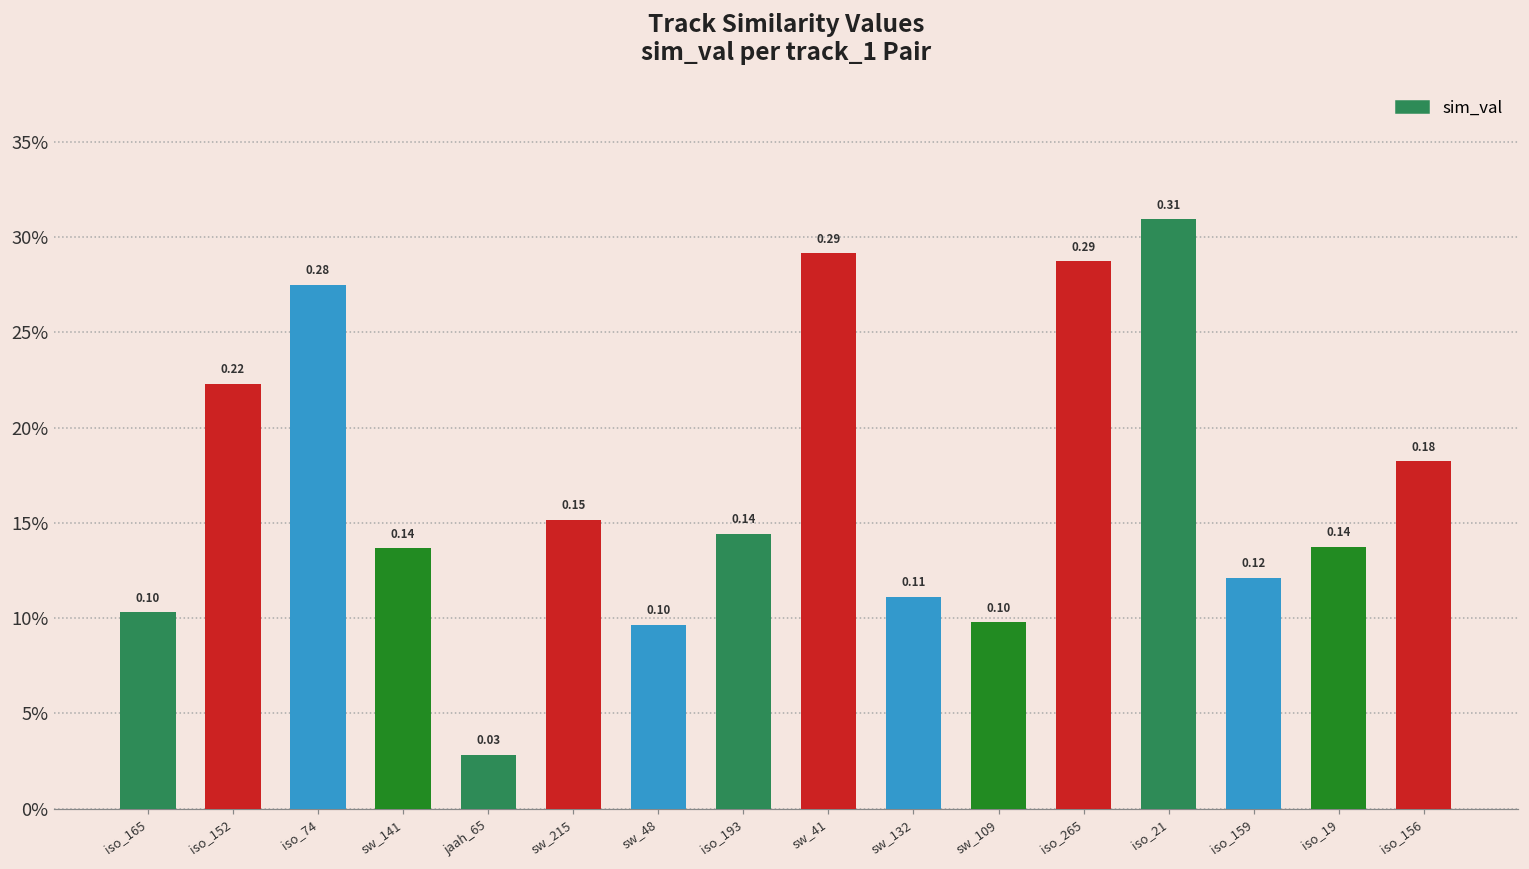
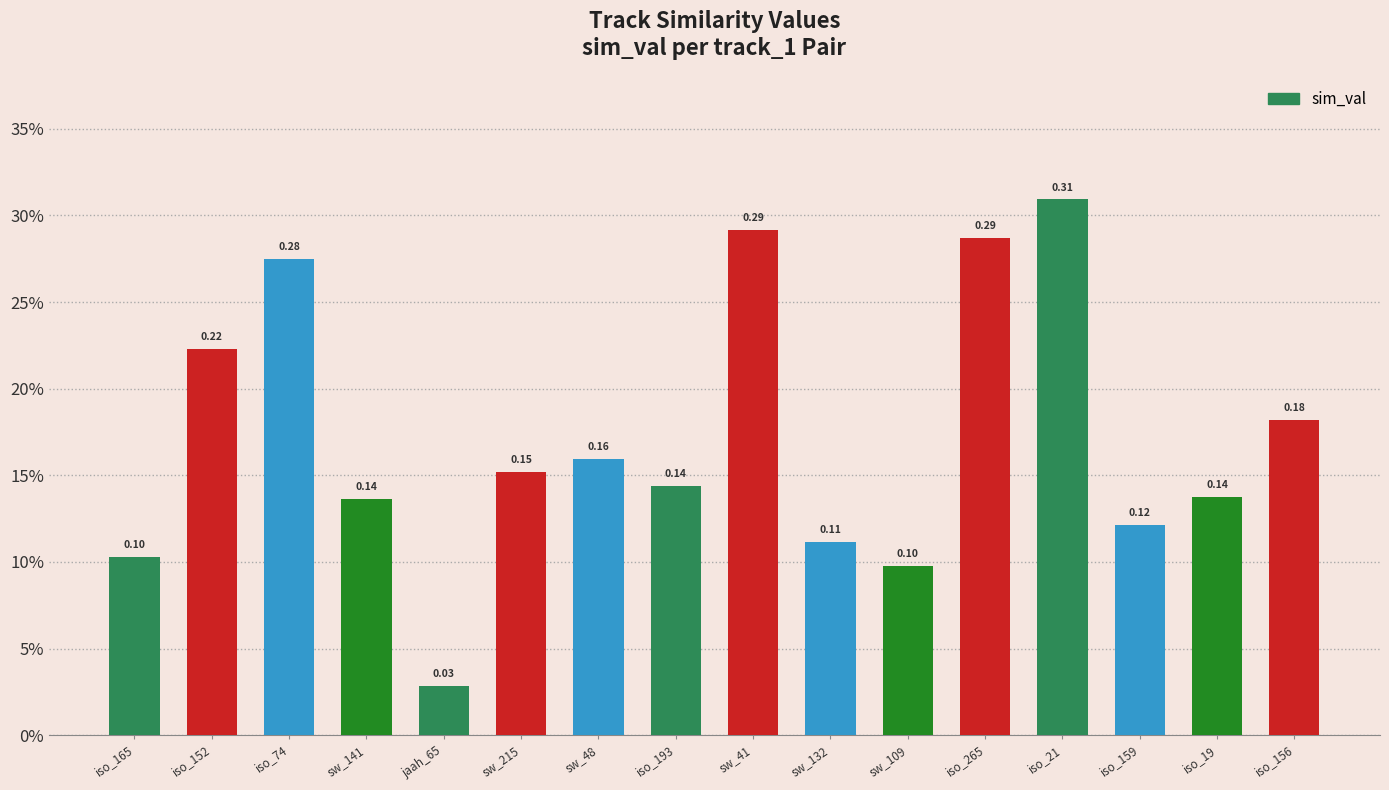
sw_48: 0.10 -> 0.16
